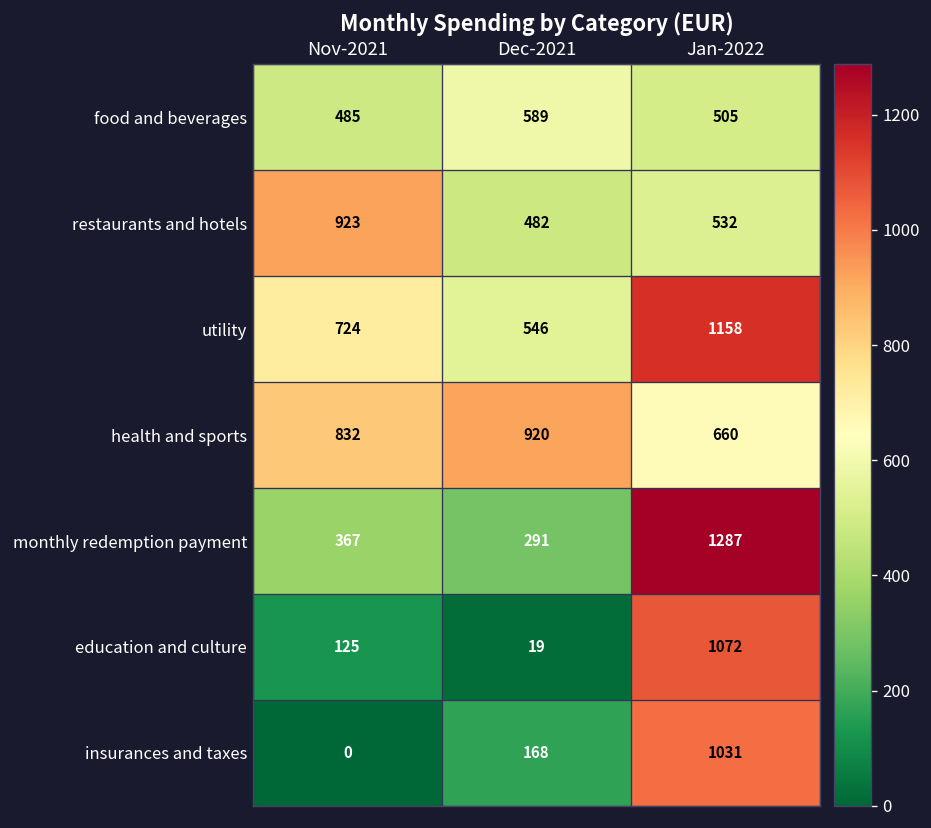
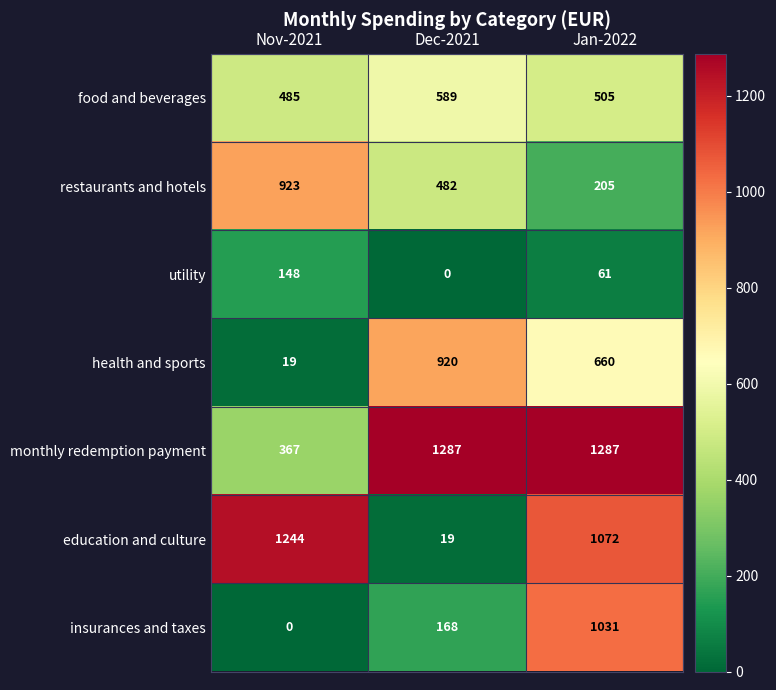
restaurants and hotels, Jan-2022: 532 -> 205
utility, Nov-2021: 724 -> 148
utility, Dec-2021: 546 -> 0
utility, Jan-2022: 1158 -> 61
health and sports, Nov-2021: 832 -> 19
monthly redemption payment, Dec-2021: 291 -> 1287
education and culture, Nov-2021: 125 -> 1244
